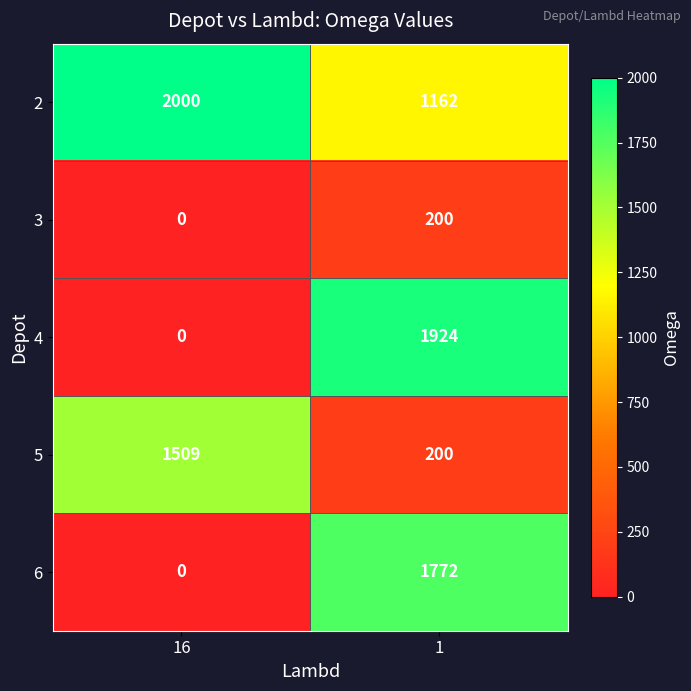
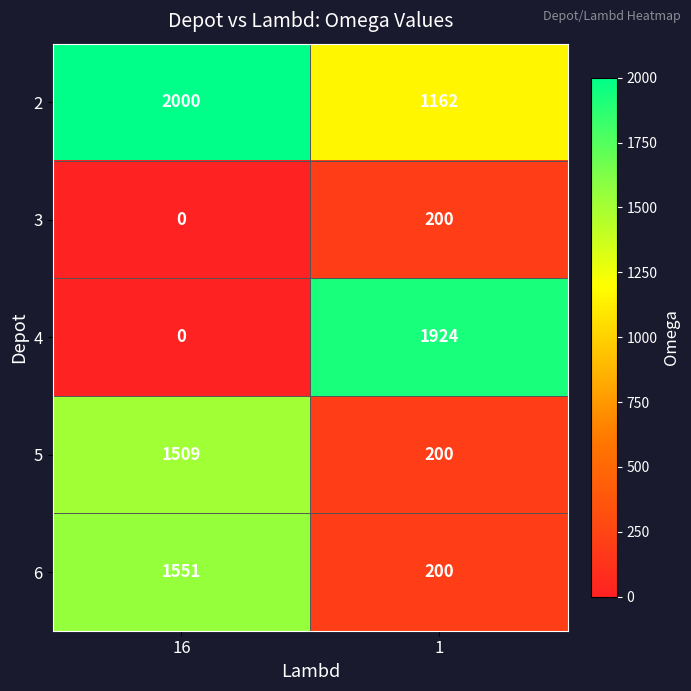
6, 16: 0 -> 1551
6, 1: 1772 -> 200
